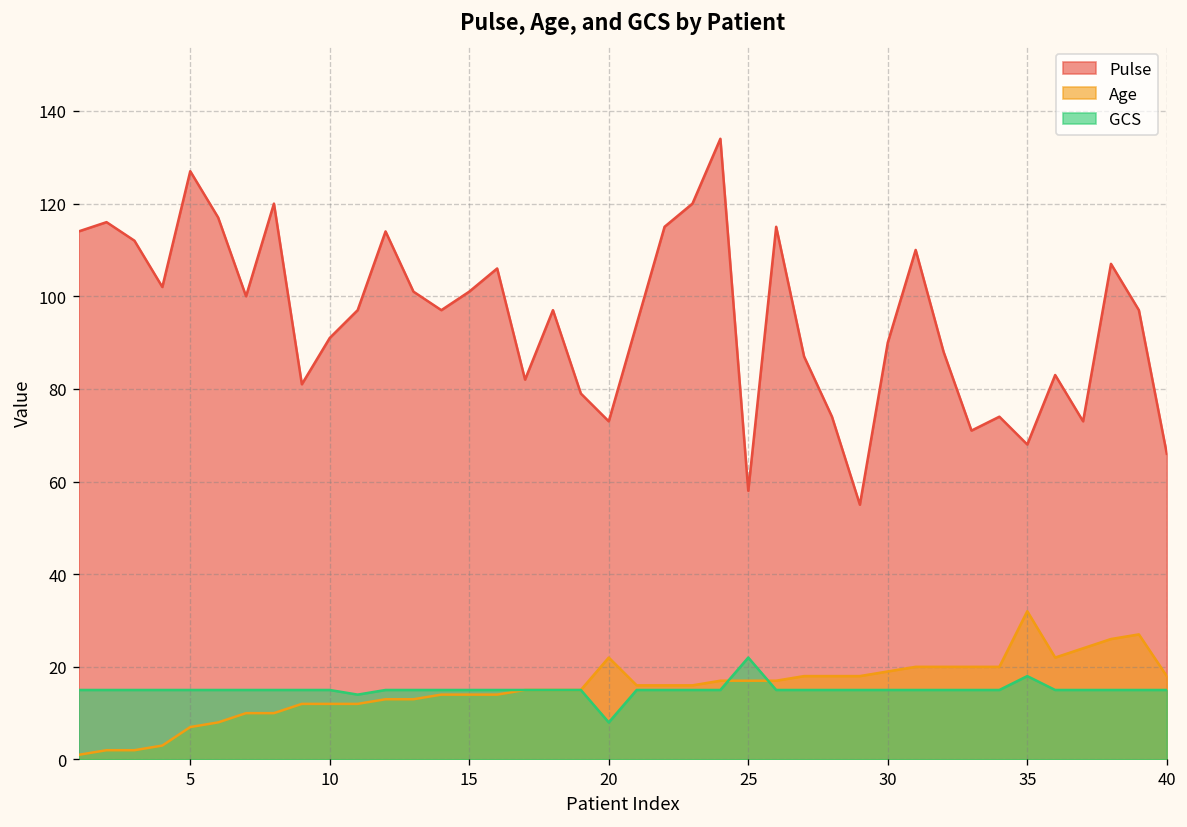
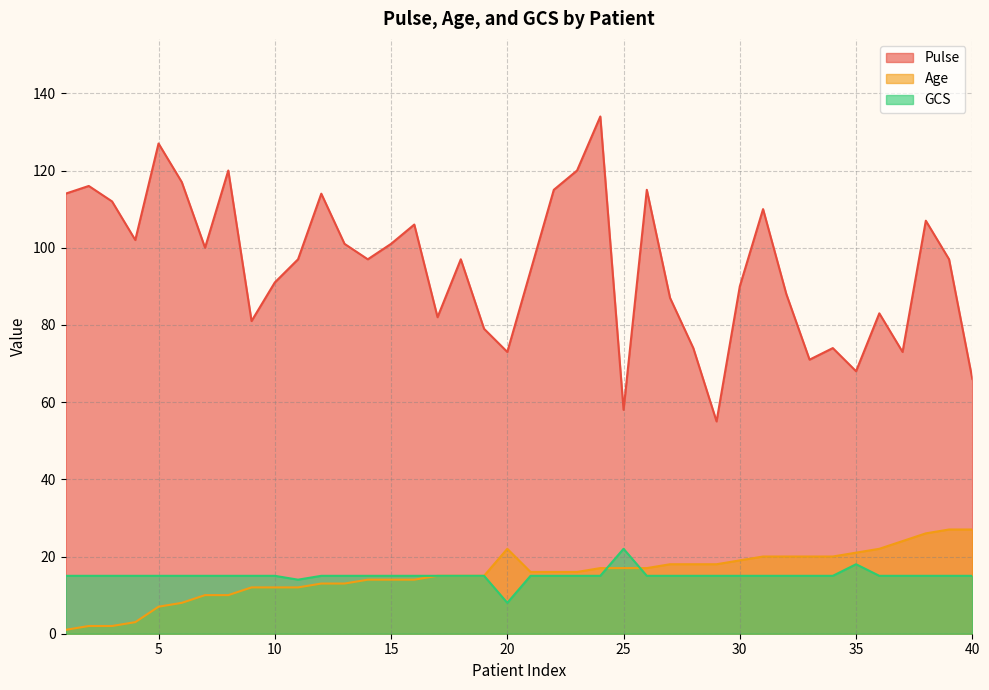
Age, 35: 32 -> 21
Age, 40: 18 -> 27
